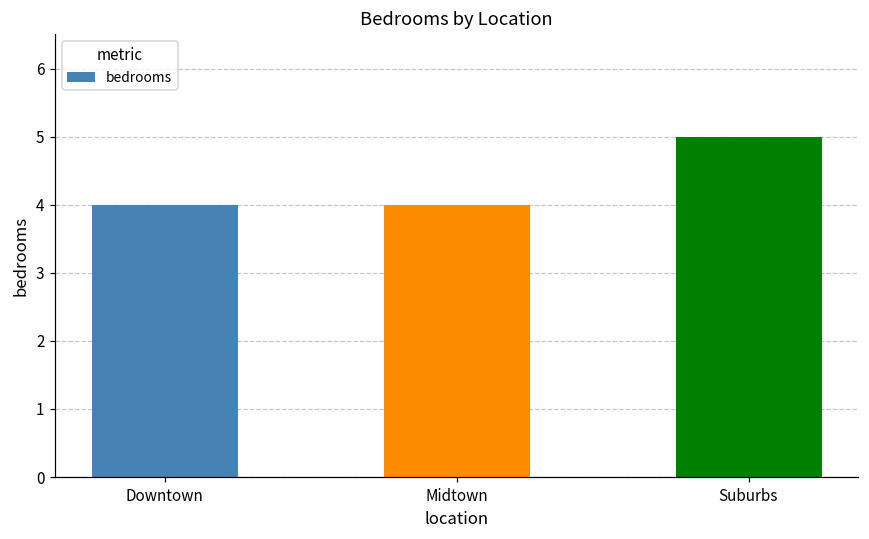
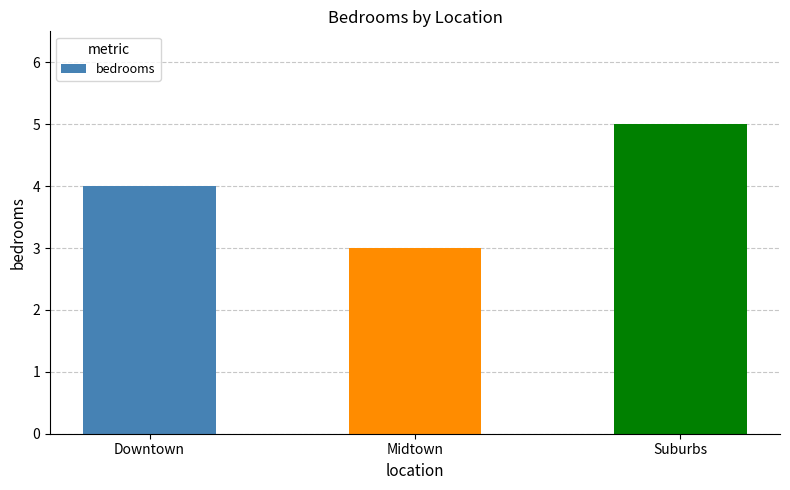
Midtown: 4 -> 3
